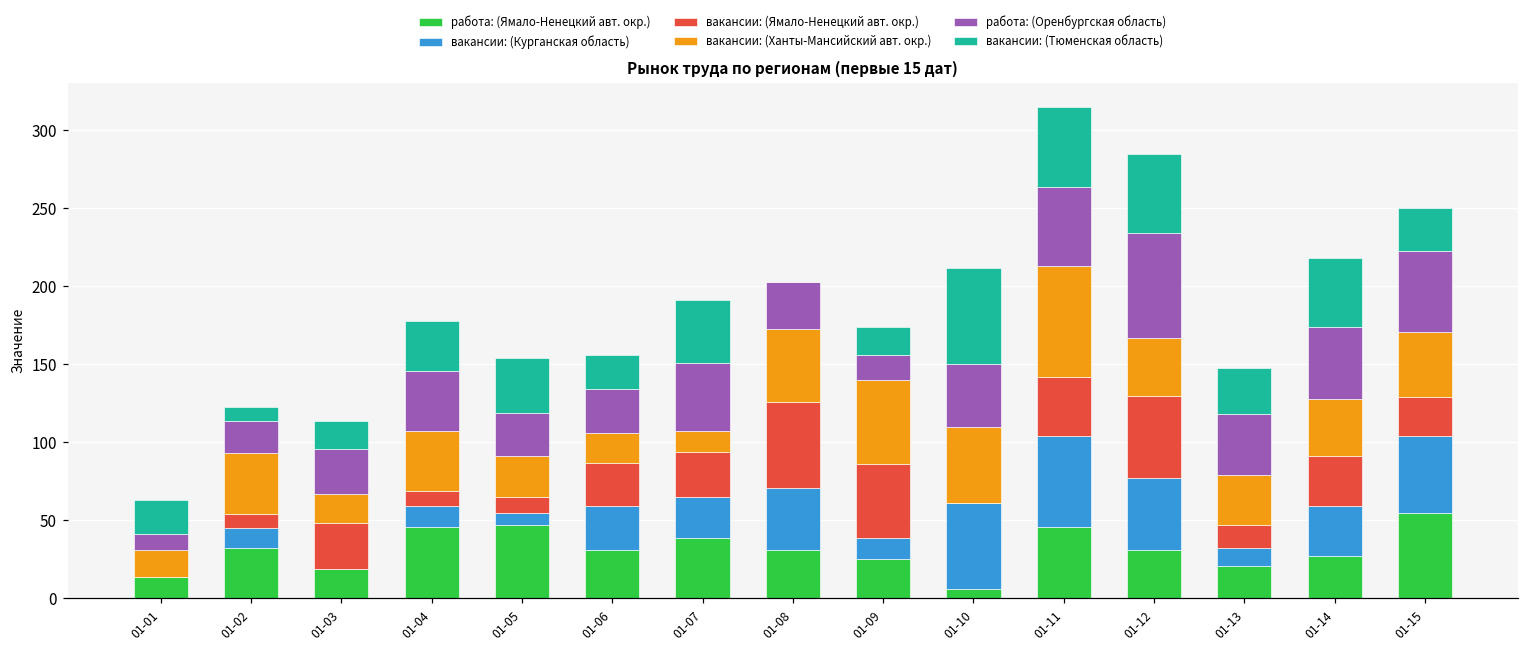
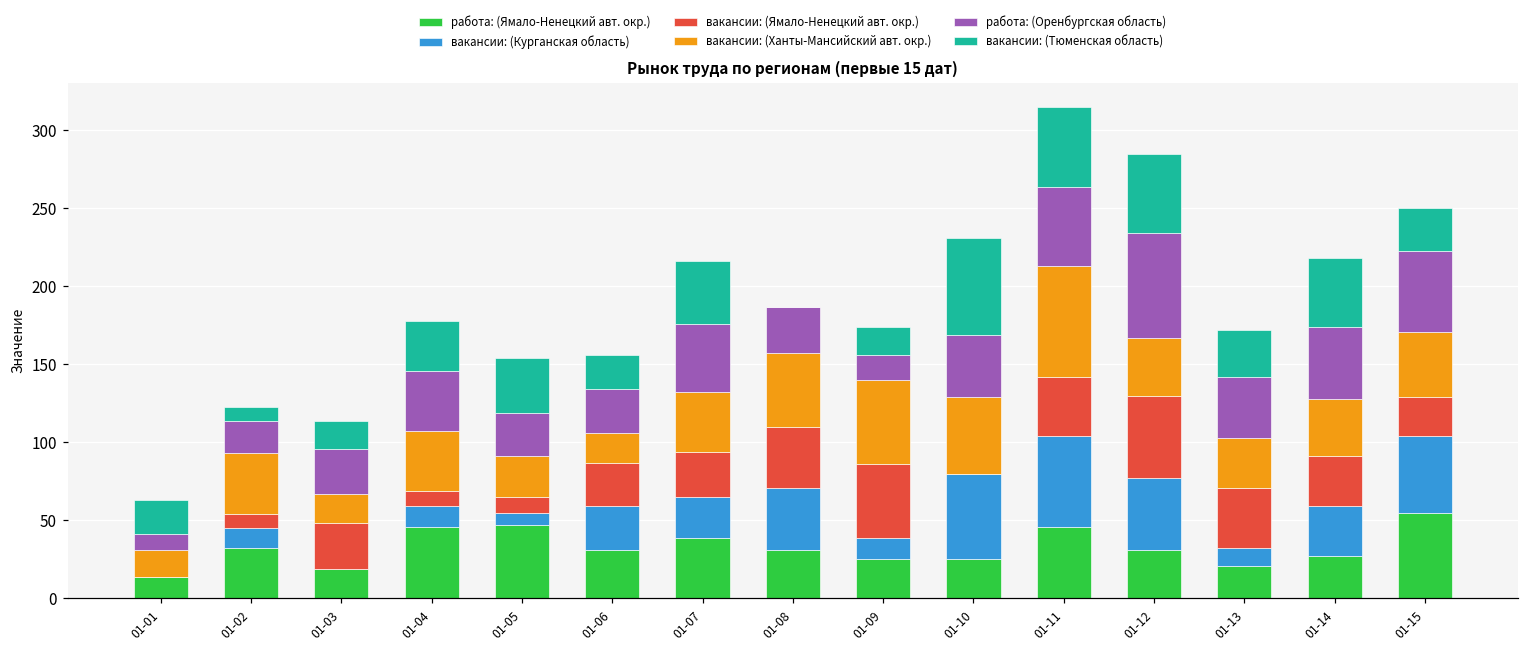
вакансии: (Ханты-Мансийский авт. окр.), 01-07: 13 -> 38
вакансии: (Ямало-Ненецкий авт. окр.), 01-08: 55 -> 39
работа: (Ямало-Ненецкий авт. окр.), 01-10: 6 -> 25
вакансии: (Ямало-Ненецкий авт. окр.), 01-13: 15 -> 39
